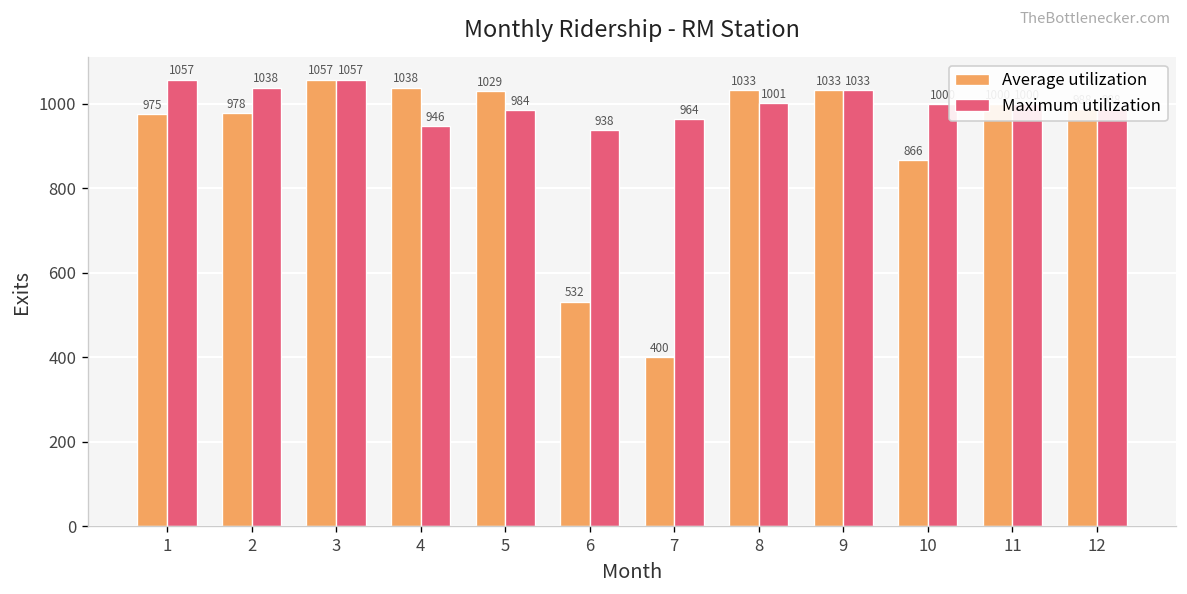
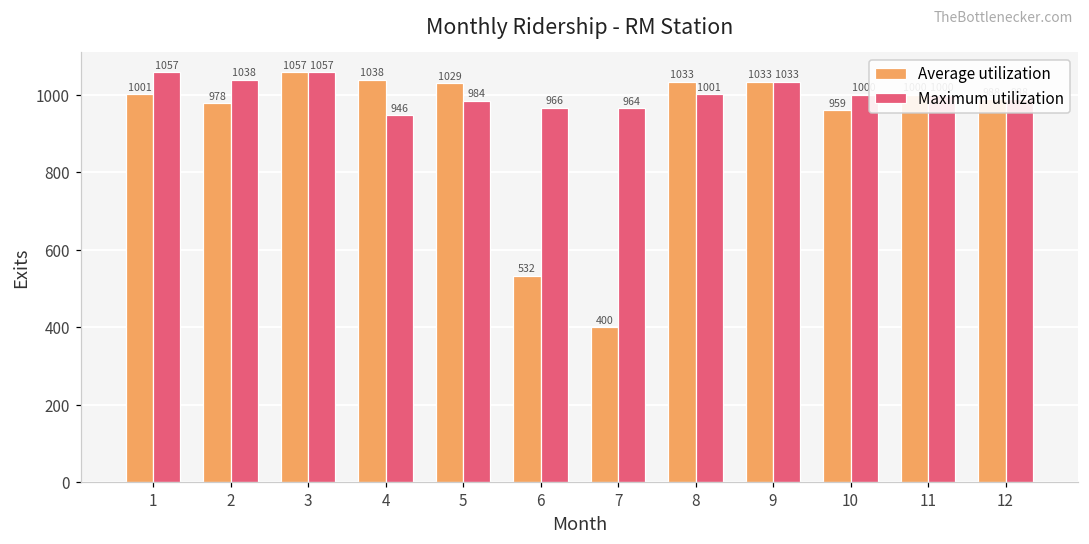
Average utilization, 1: 975 -> 1001
Maximum utilization, 6: 938 -> 966
Average utilization, 10: 866 -> 959
